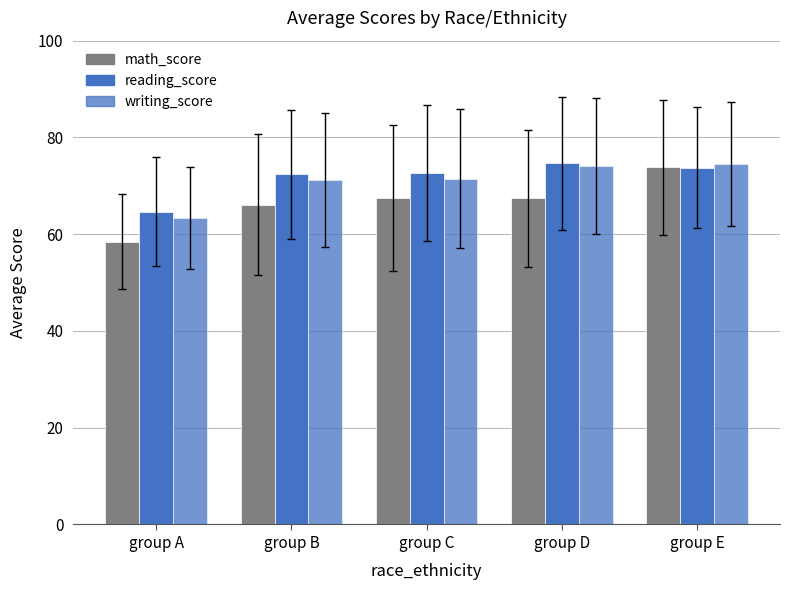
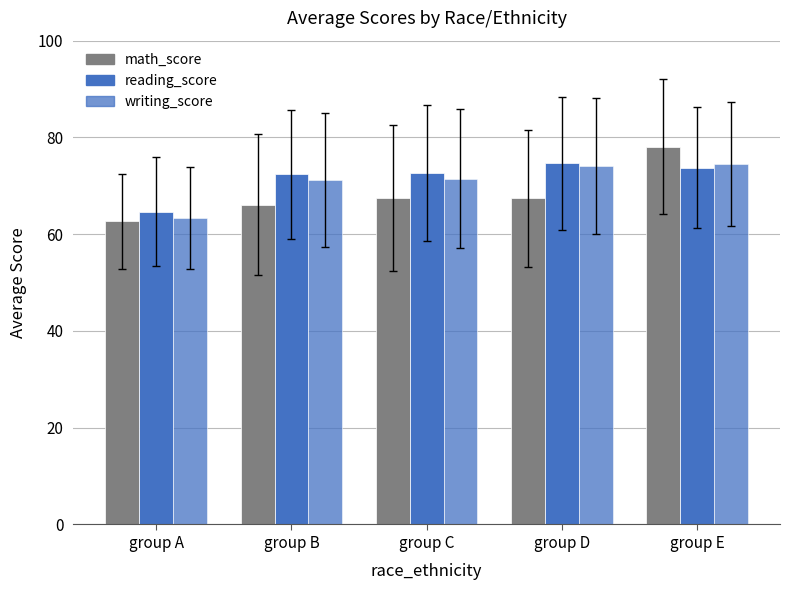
math_score, group A: 58 -> 63
math_score, group E: 74 -> 78
